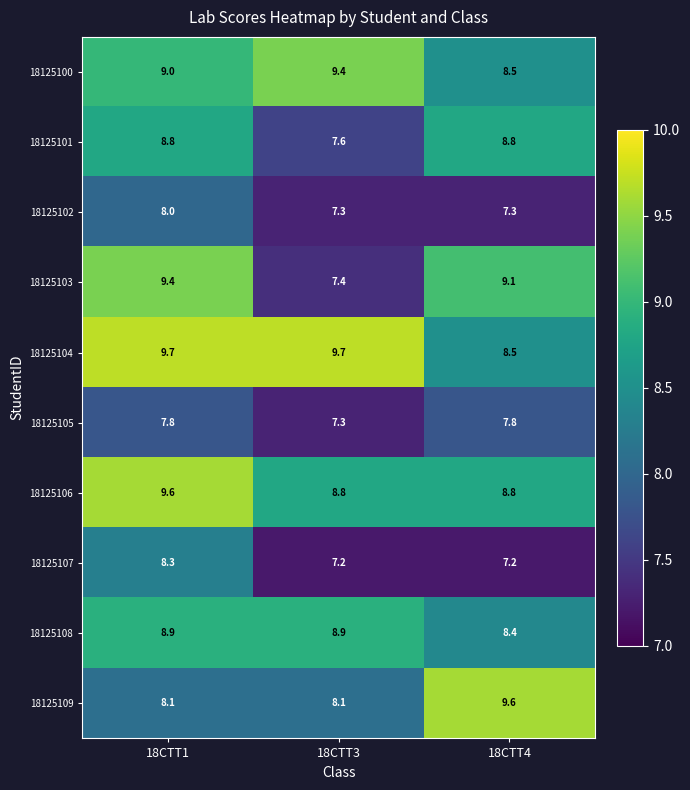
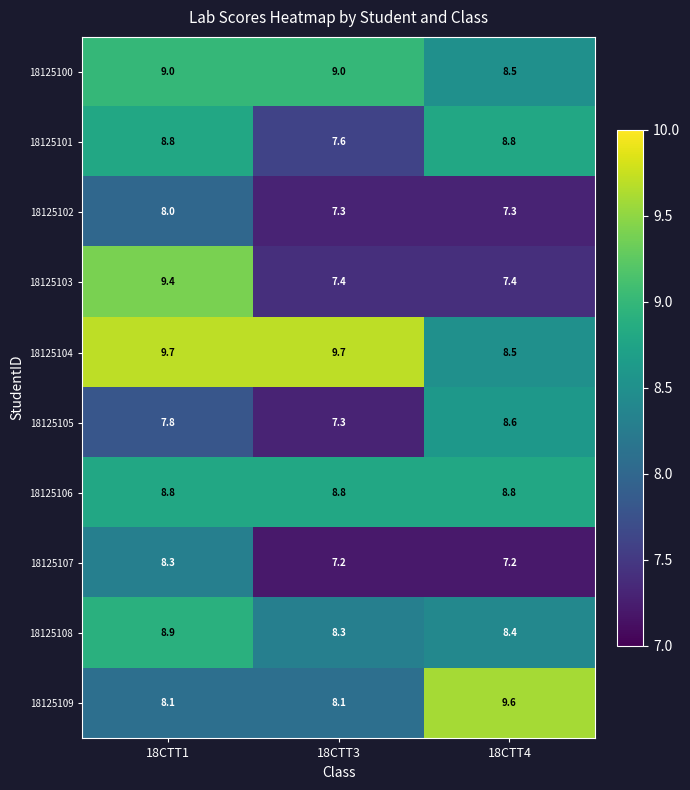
18125100, 18CTT3: 9.4 -> 9.0
18125103, 18CTT4: 9.1 -> 7.4
18125105, 18CTT4: 7.8 -> 8.6
18125106, 18CTT1: 9.6 -> 8.8
18125108, 18CTT3: 8.9 -> 8.3
